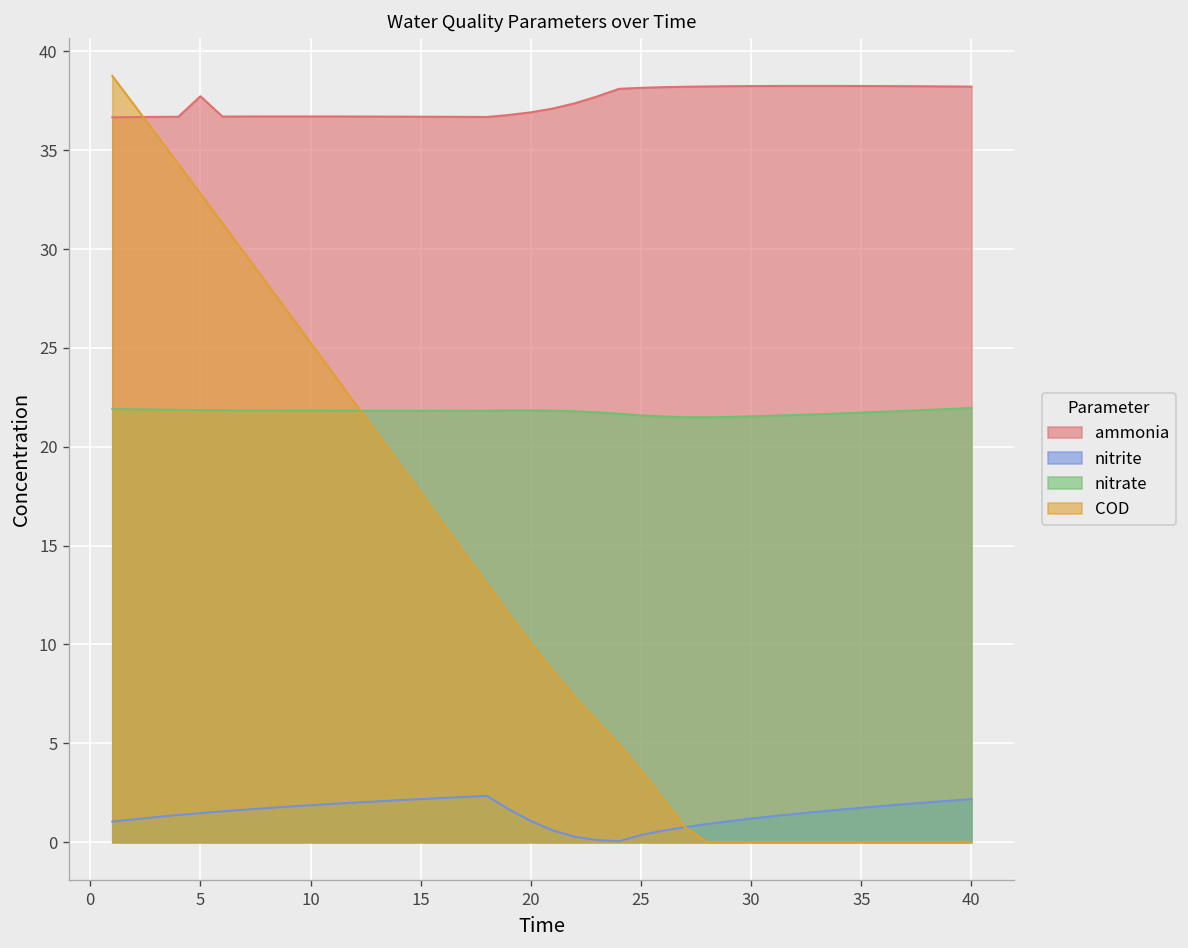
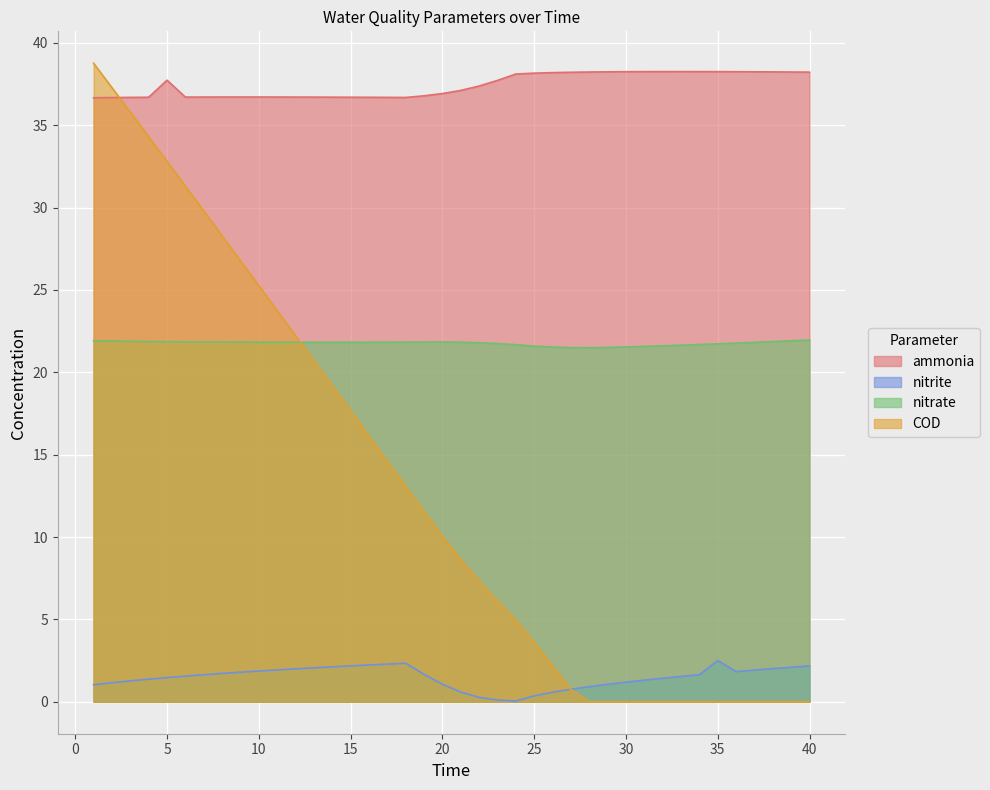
nitrite, 35: 1.7 -> 2.5
